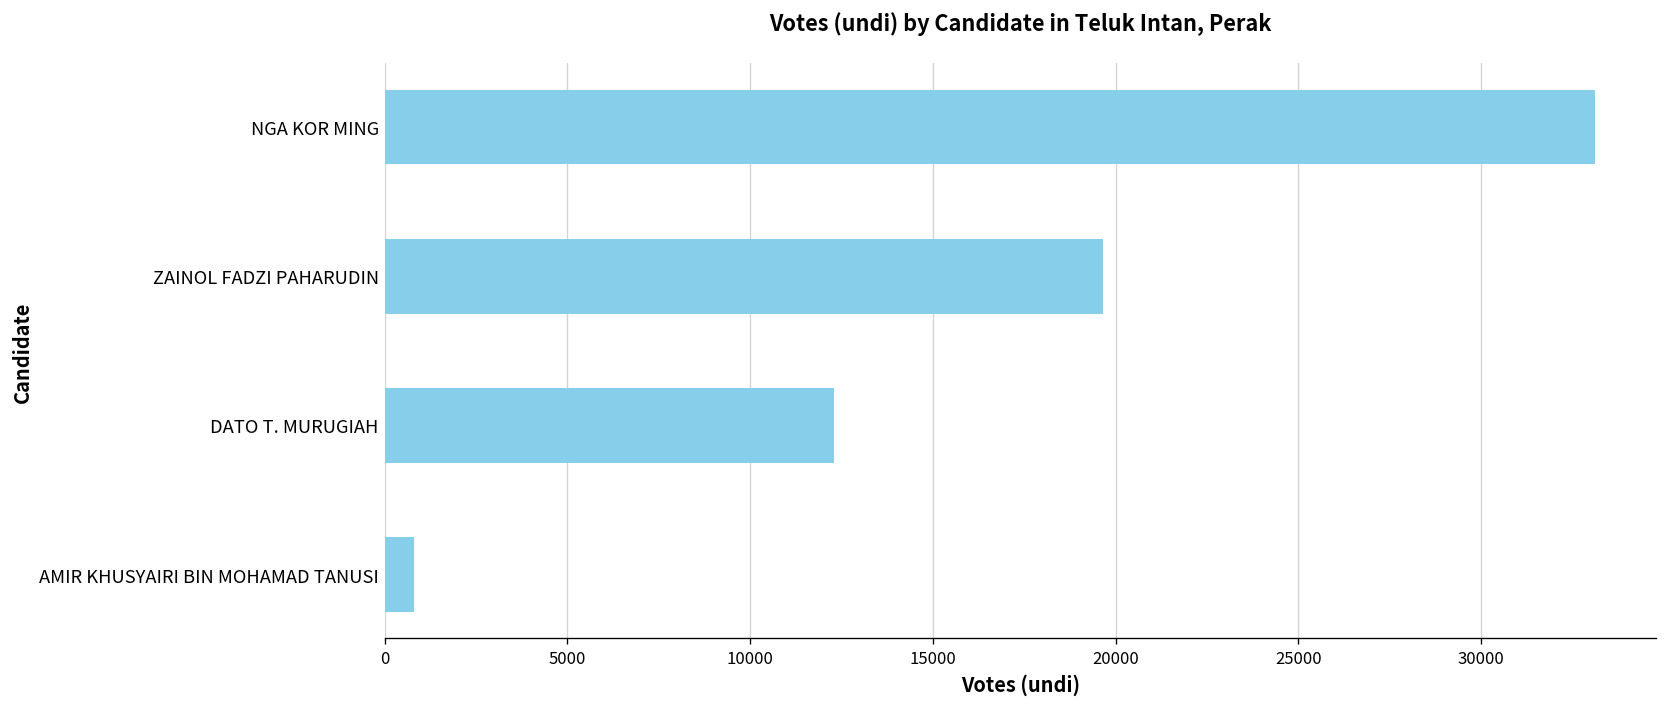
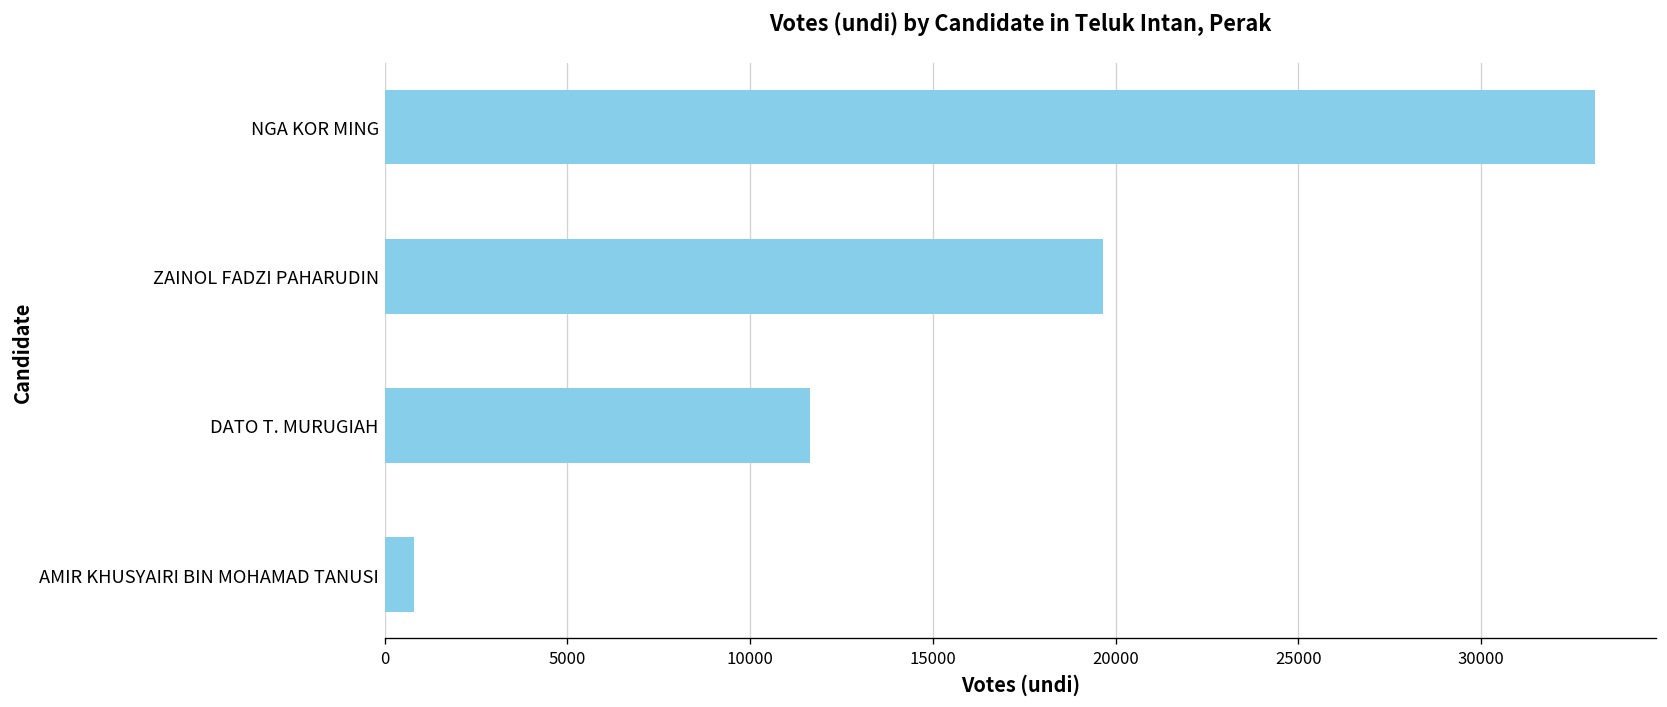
DATO T. MURUGIAH: 12300 -> 11600
